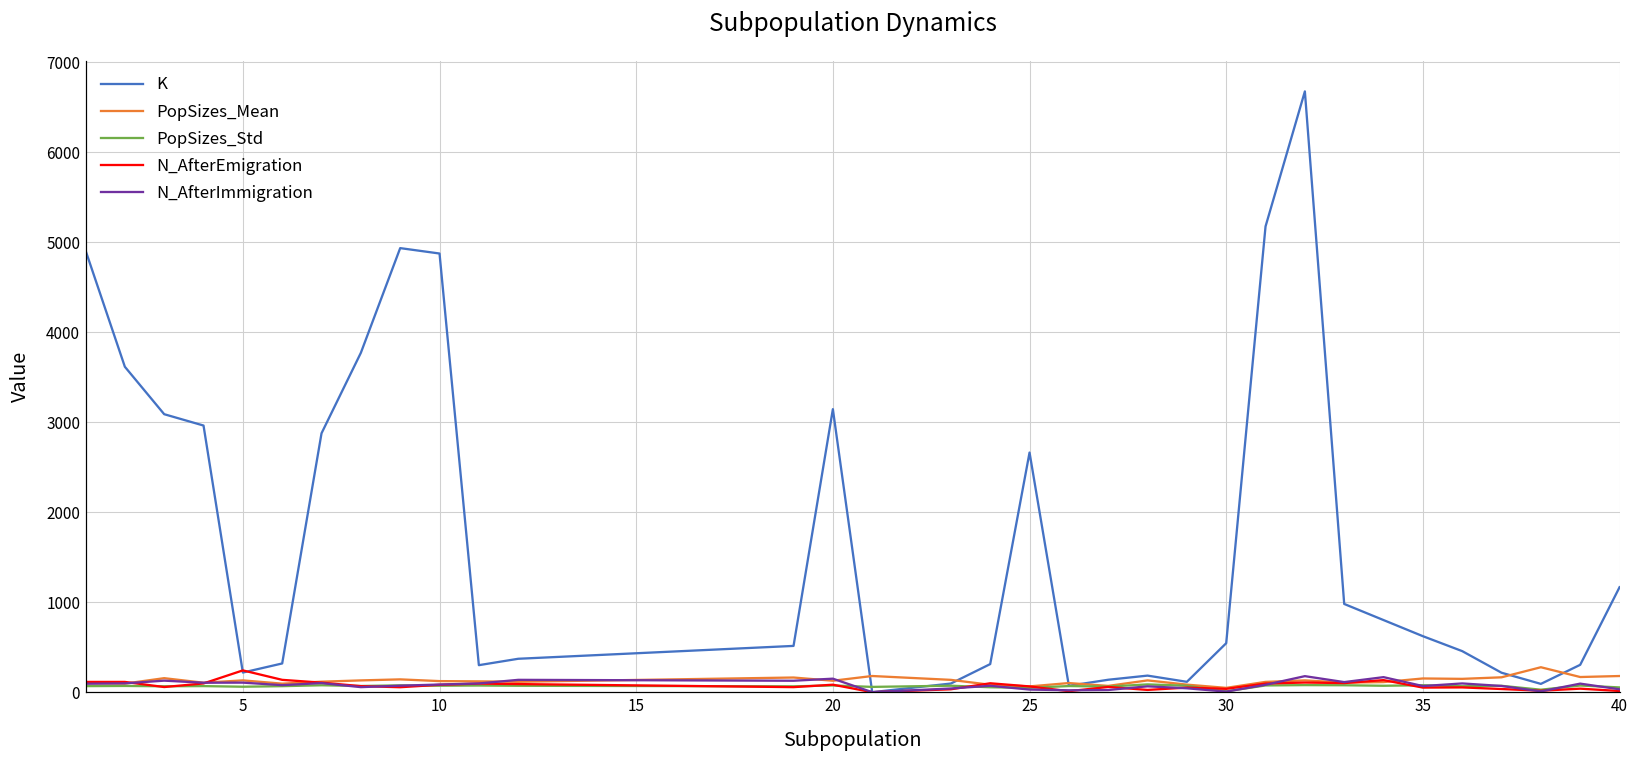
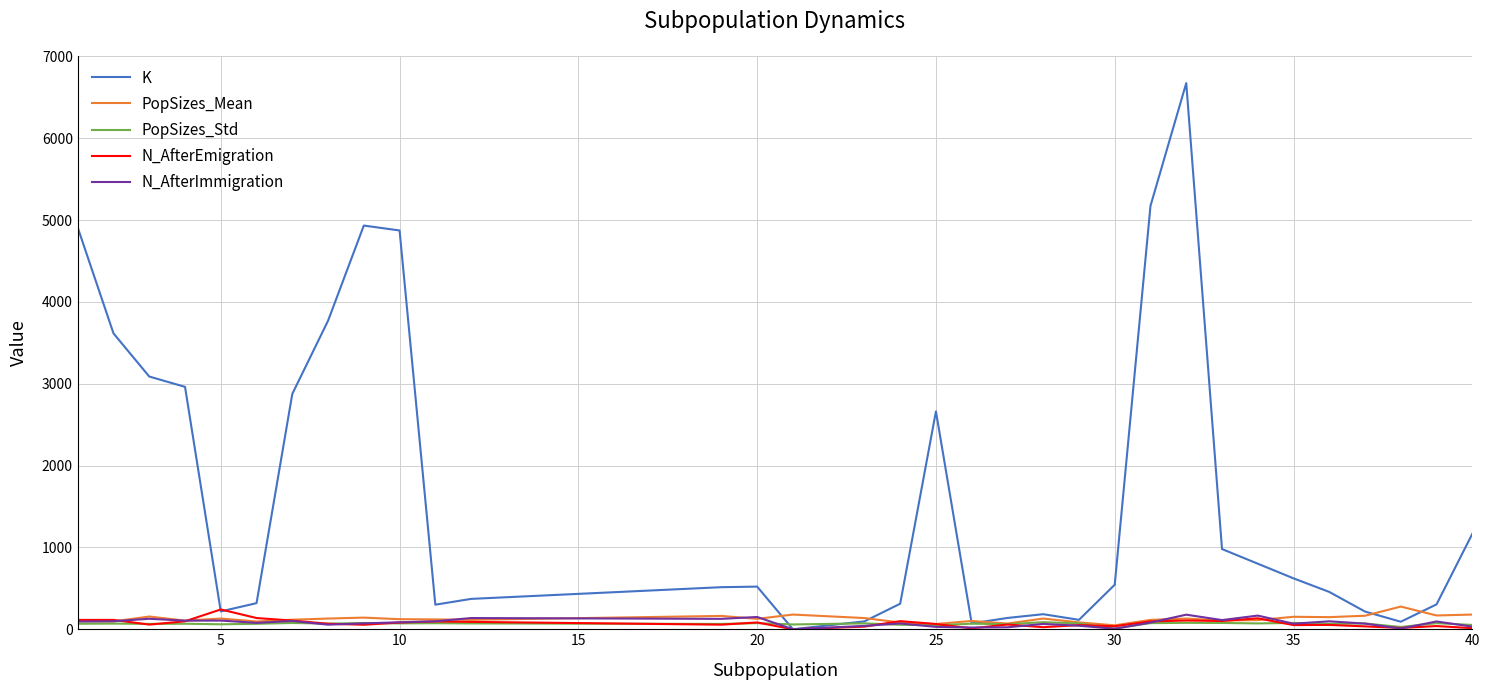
K, 20: 3100 -> 500
